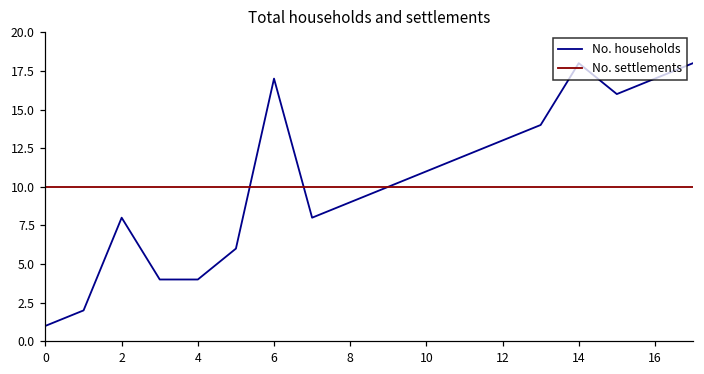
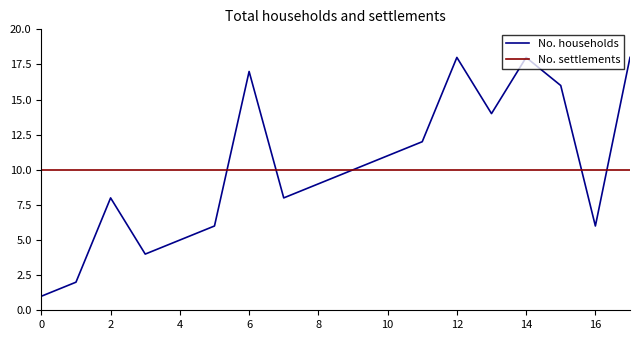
No. households, 4: 4 -> 5
No. households, 12: 13 -> 18
No. households, 16: 17 -> 6
